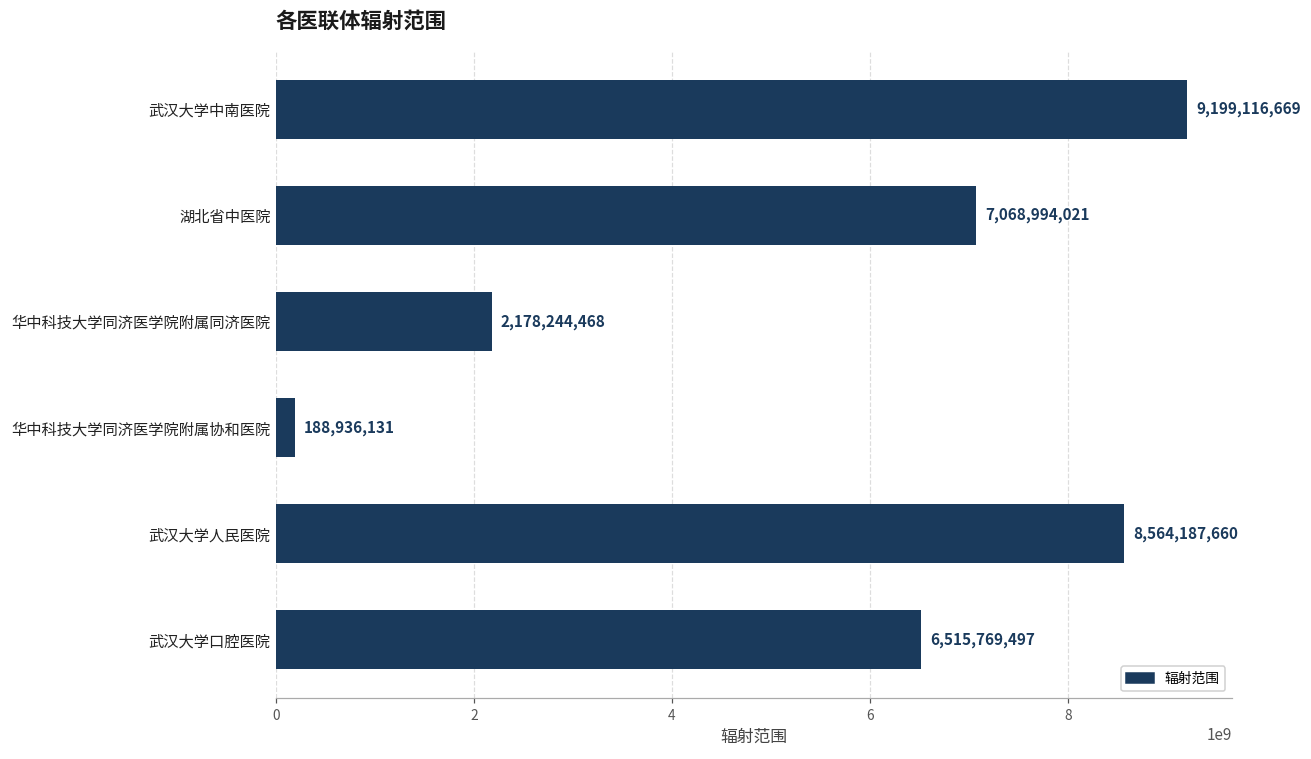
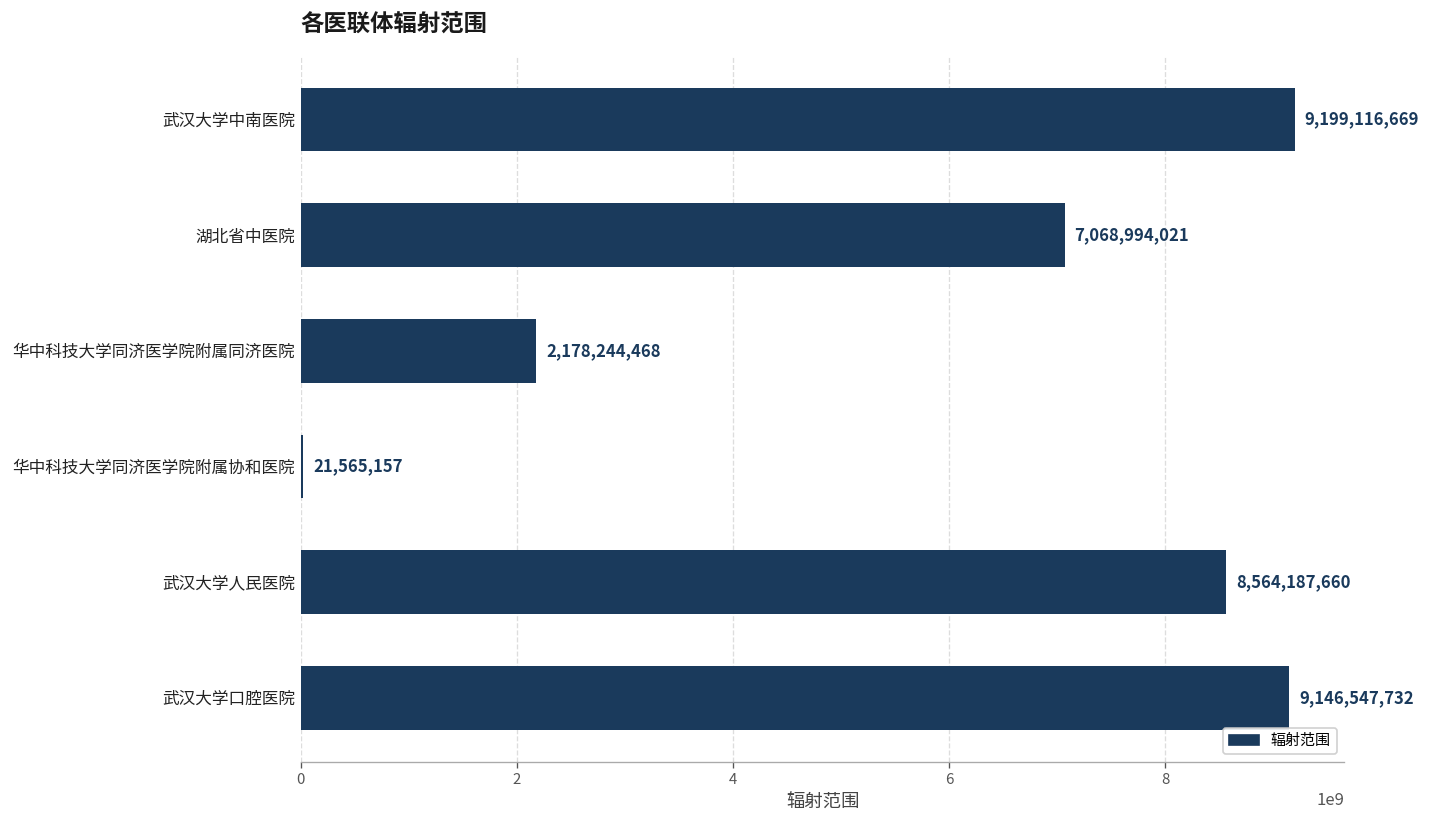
华中科技大学同济医学院附属协和医院: 188,936,131 -> 21,565,157
武汉大学口腔医院: 6,515,769,497 -> 9,146,547,732
